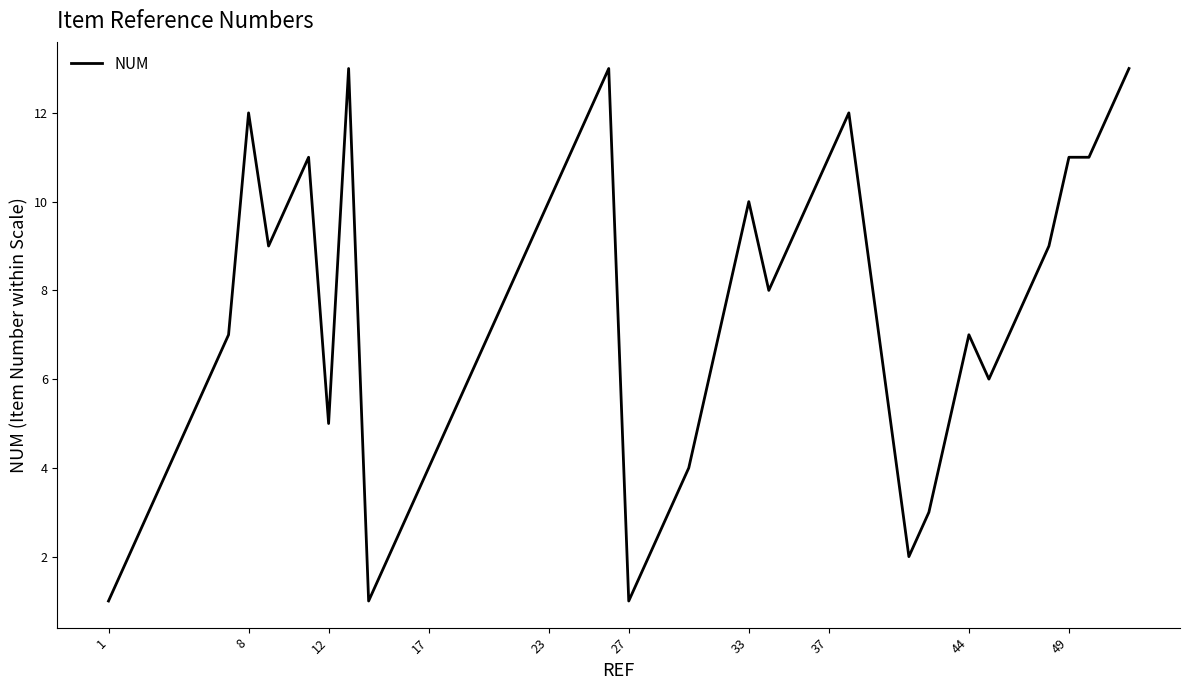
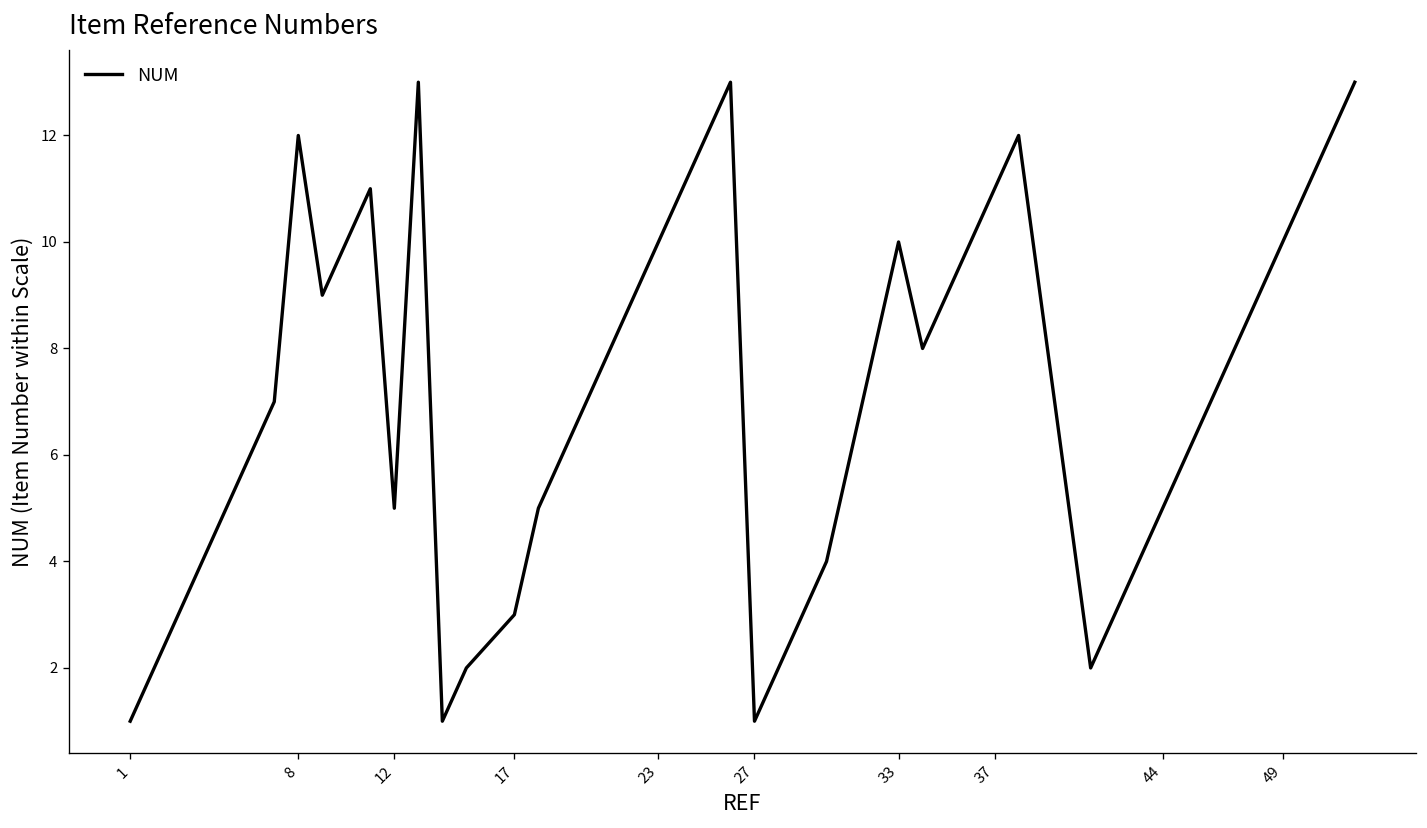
17: 4 -> 3
44: 7 -> 5
49: 11 -> 10
